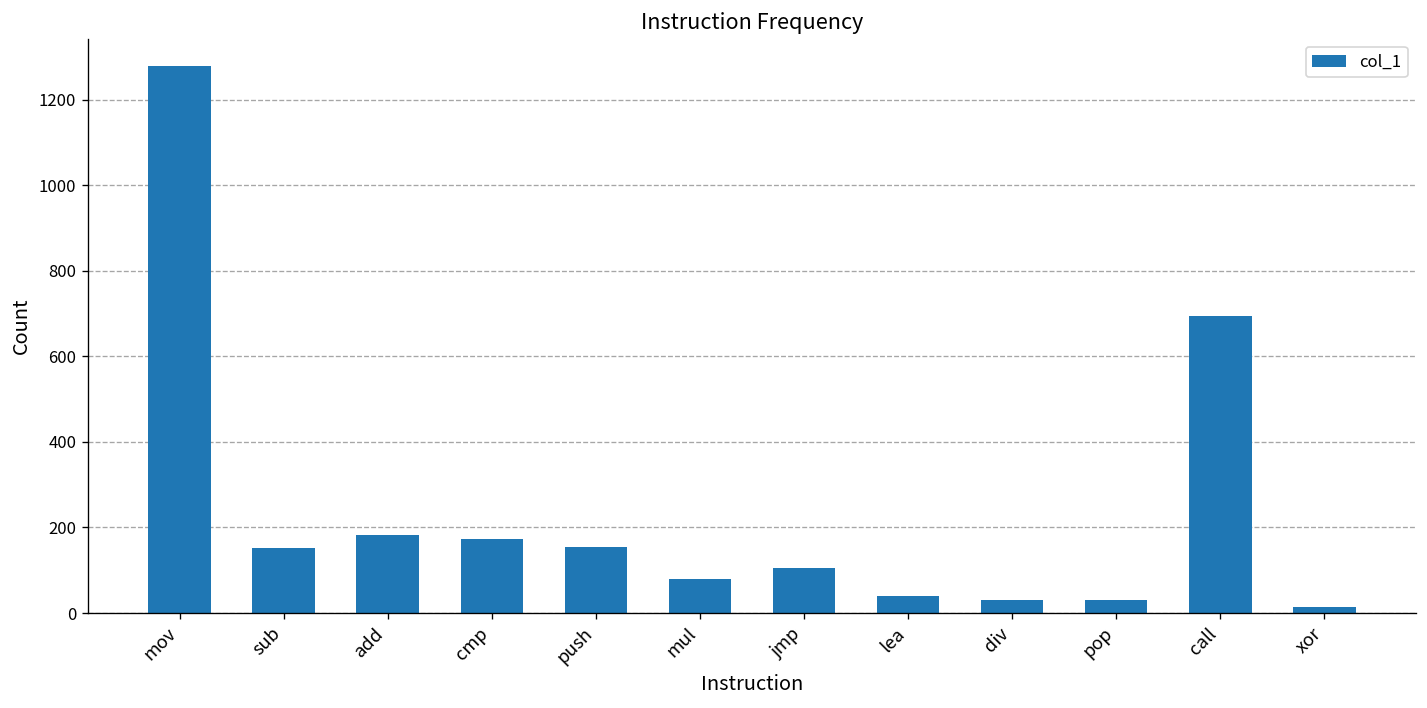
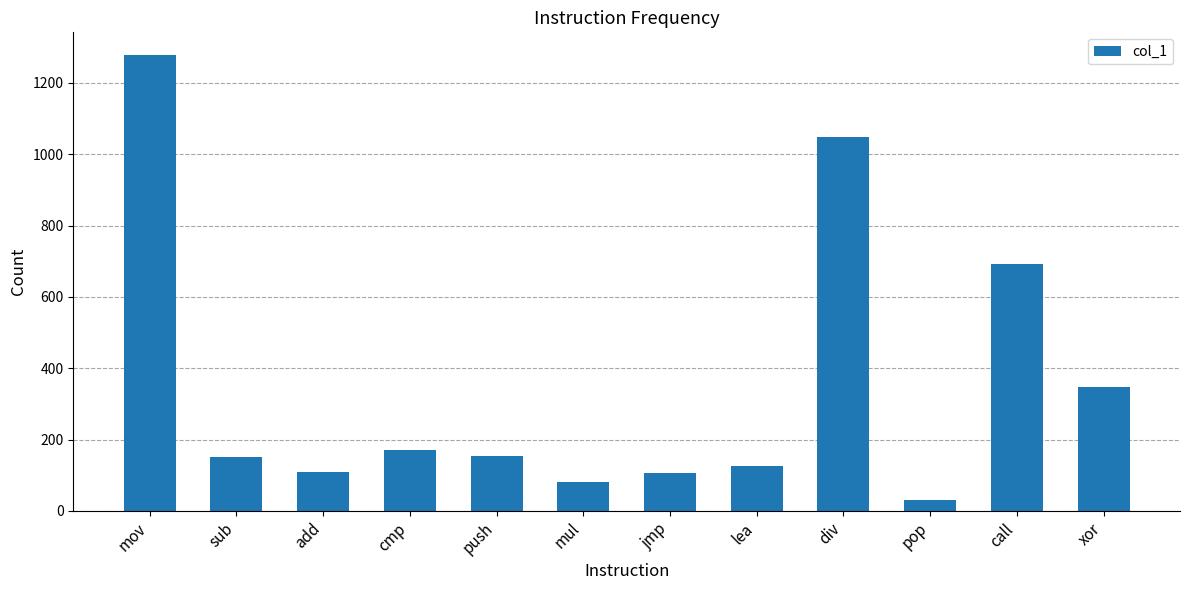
add: 180 -> 110
lea: 40 -> 130
div: 30 -> 1050
xor: 20 -> 350
